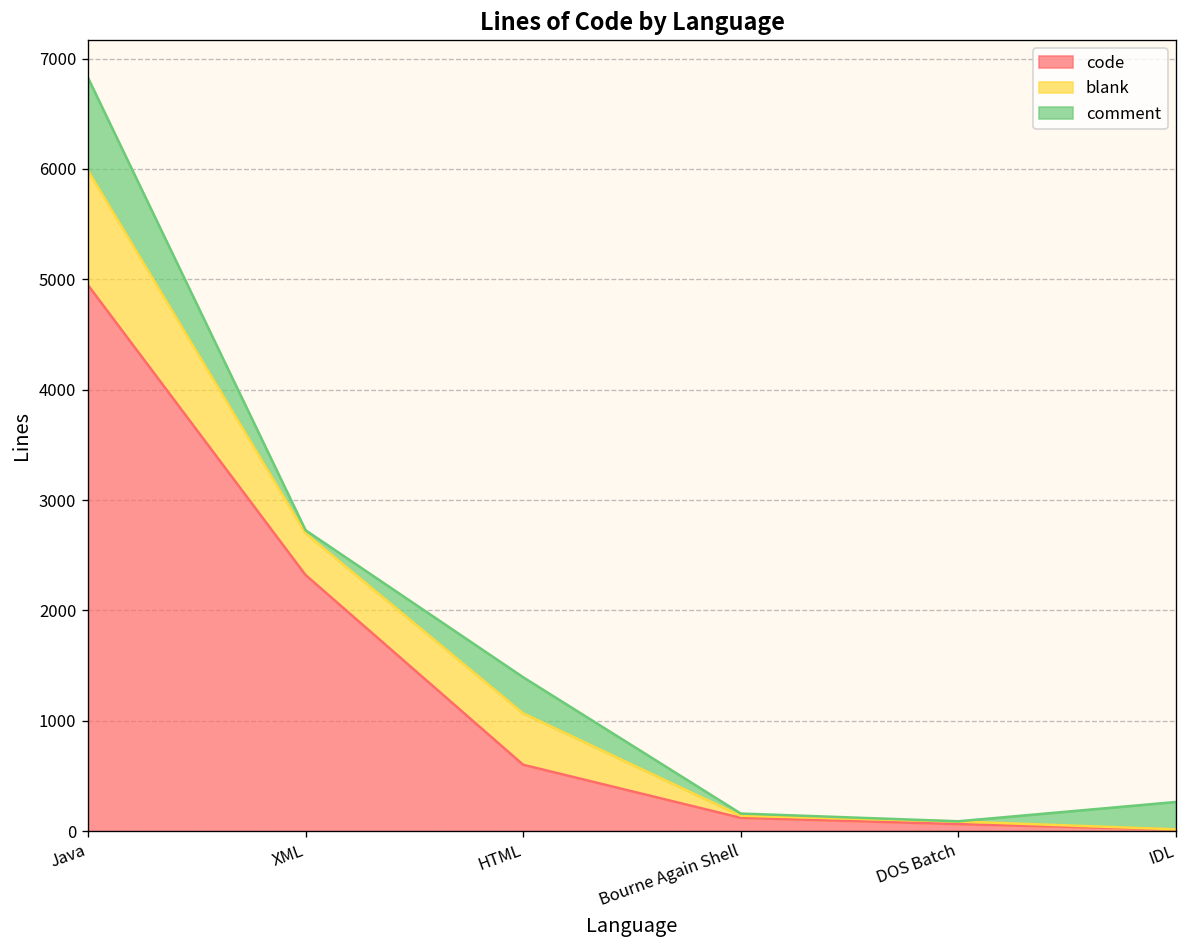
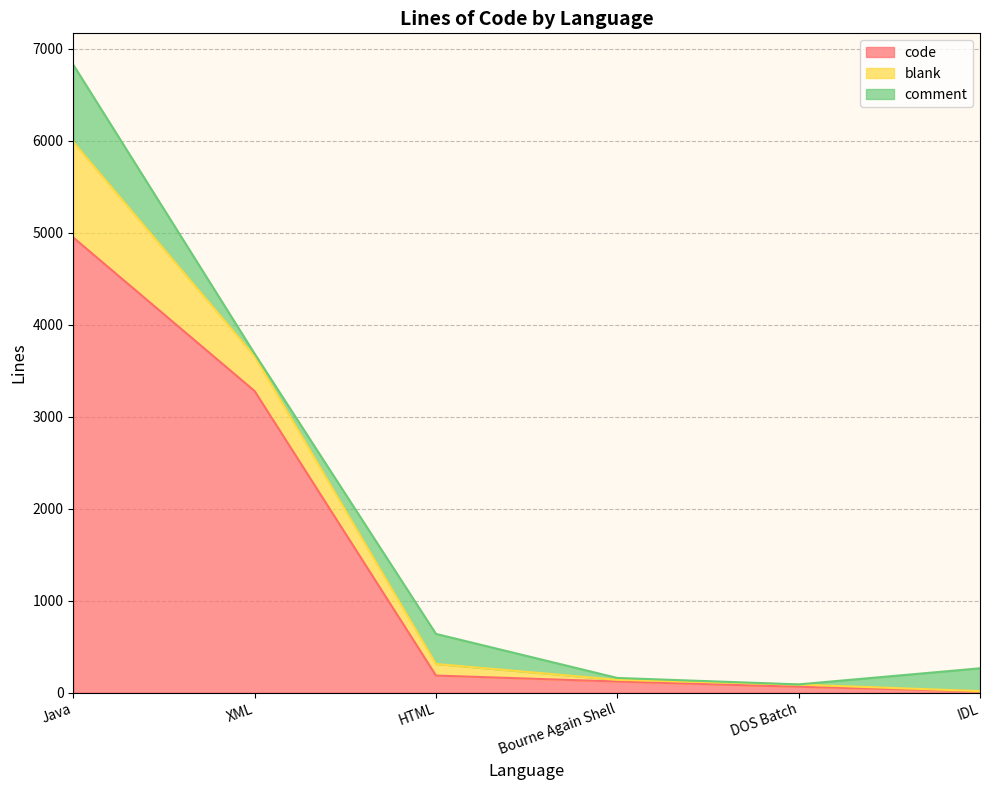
code, XML: 2300 -> 3300
code, HTML: 600 -> 200
blank, HTML: 500 -> 100
